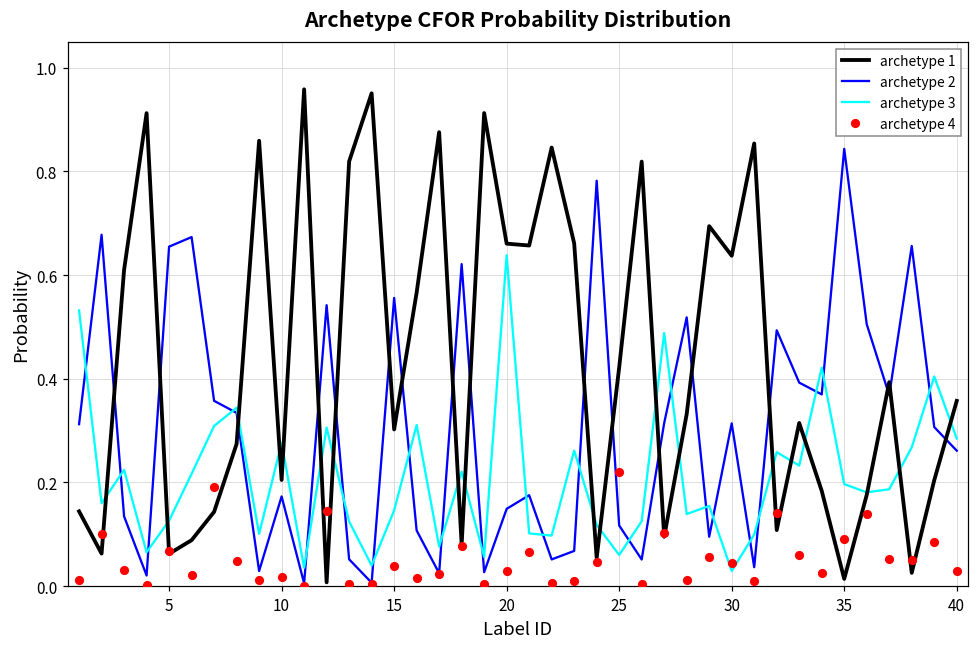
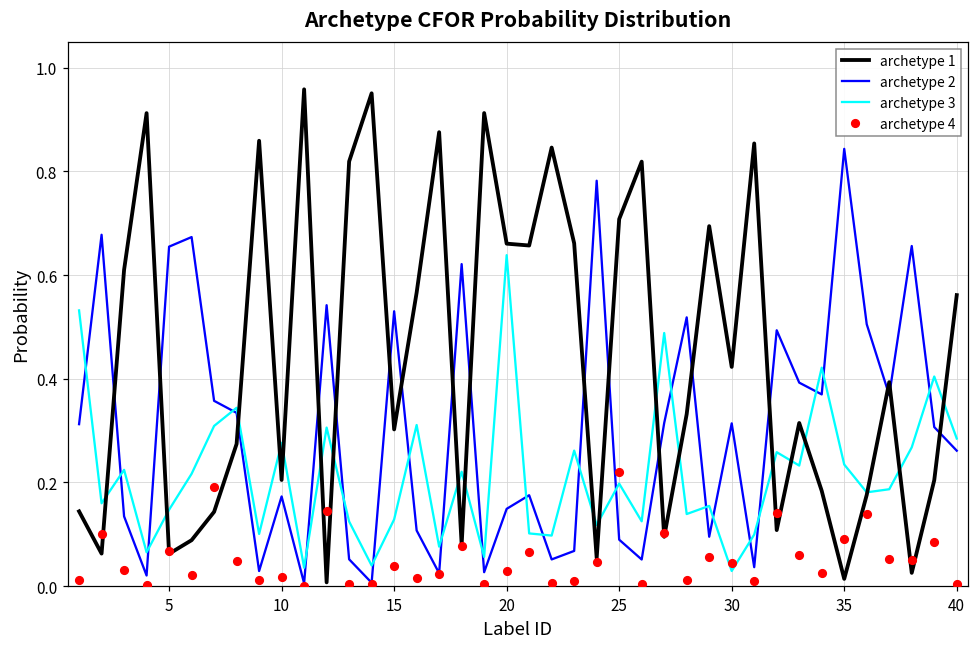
archetype 3, 5: 0.13 -> 0.15
archetype 2, 15: 0.56 -> 0.53
archetype 3, 15: 0.15 -> 0.13
archetype 1, 25: 0.42 -> 0.71
archetype 2, 25: 0.12 -> 0.09
archetype 3, 25: 0.06 -> 0.20
archetype 1, 30: 0.64 -> 0.42
archetype 3, 35: 0.20 -> 0.23
archetype 1, 40: 0.36 -> 0.56
archetype 4, 40: 0.03 -> 0.00
